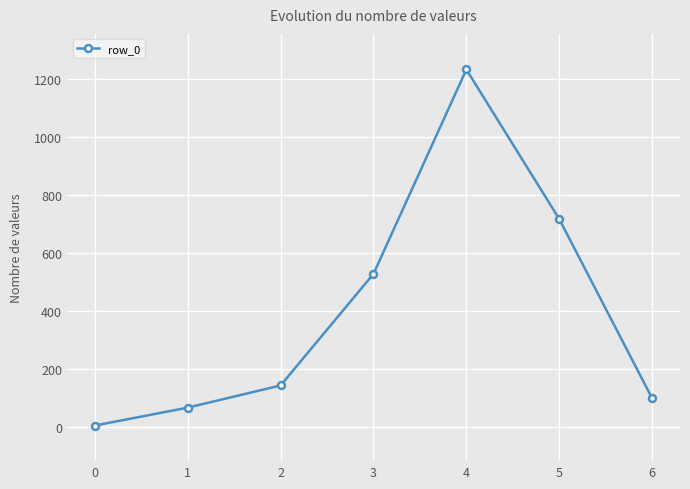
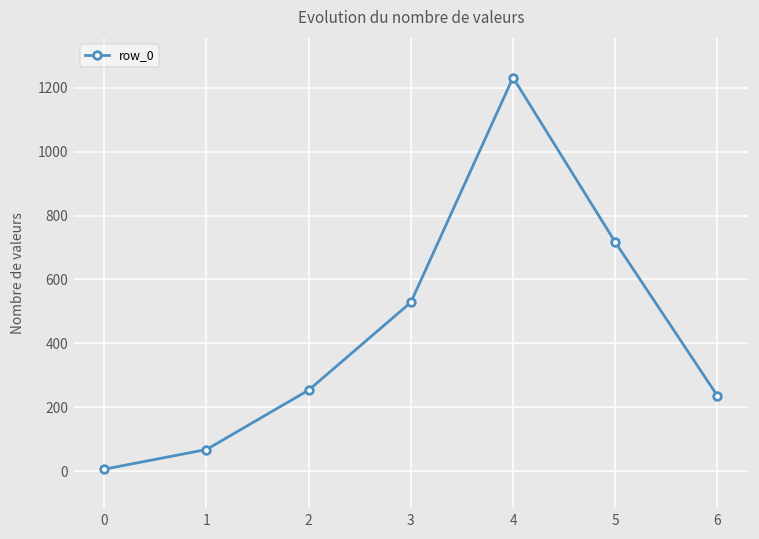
2: 140 -> 250
6: 100 -> 240
